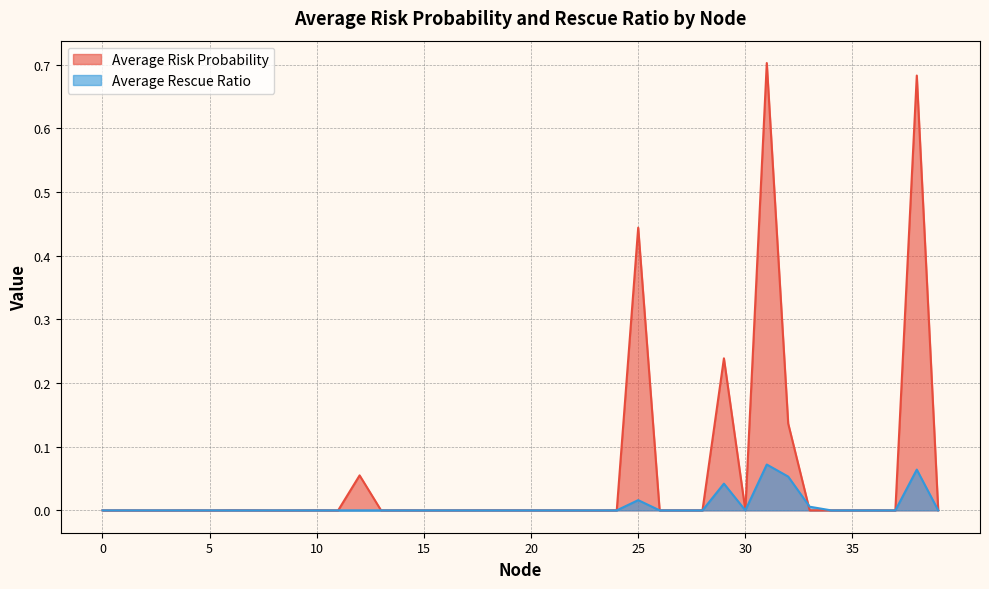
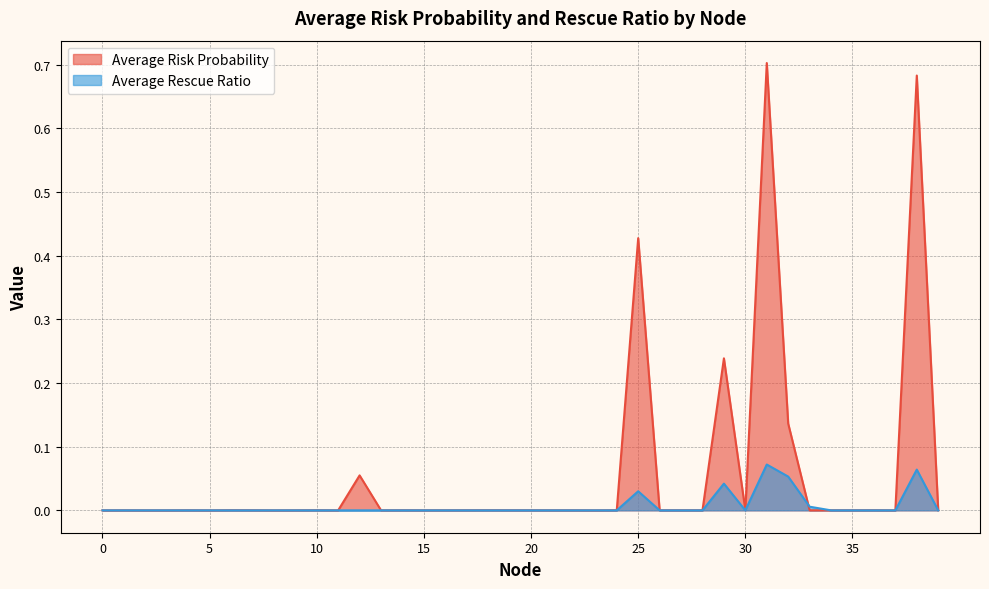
Average Risk Probability, 25: 0.44 -> 0.43
Average Rescue Ratio, 25: 0.02 -> 0.03
